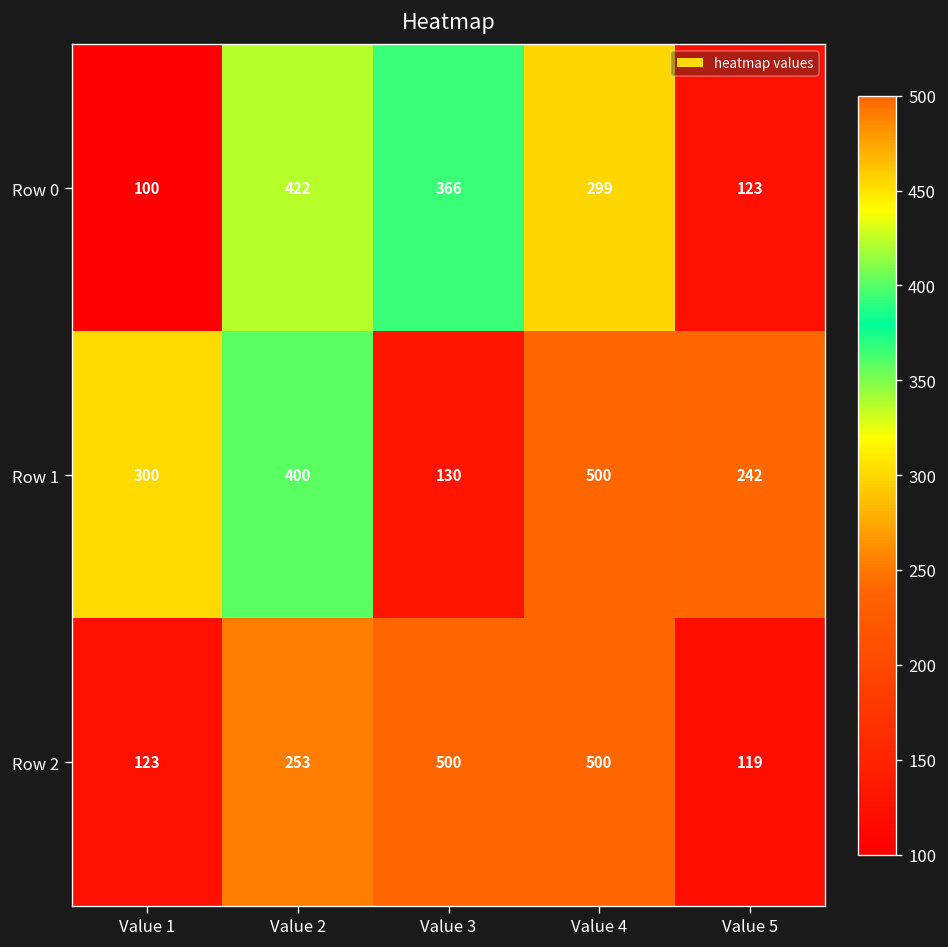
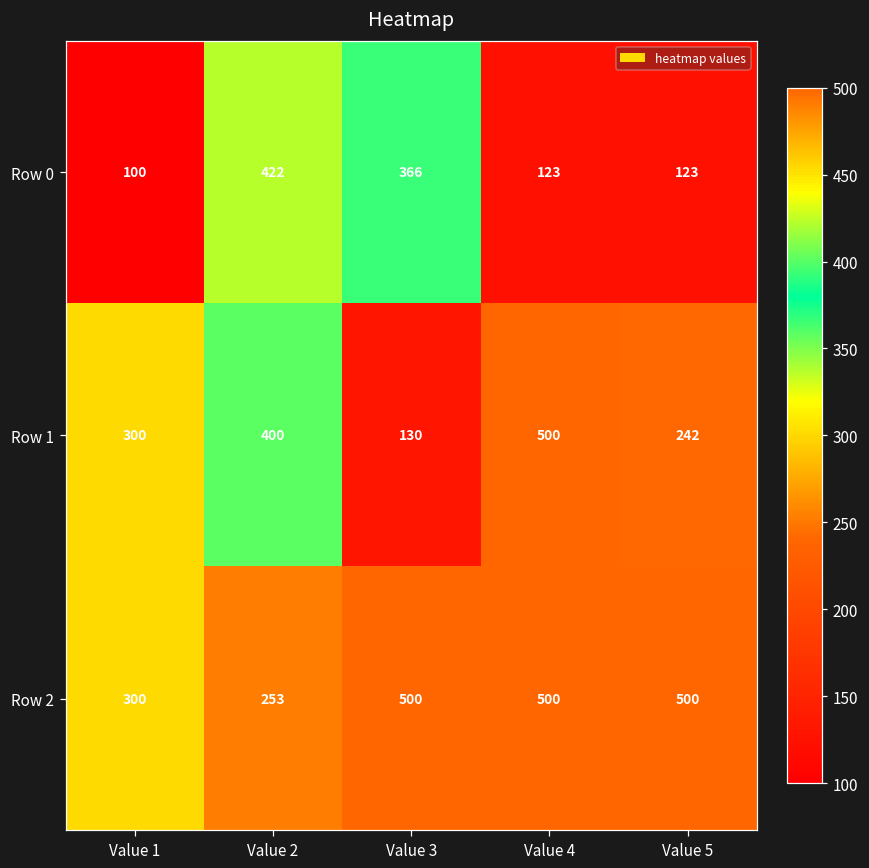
Row 0, Value 4: 299 -> 123
Row 2, Value 1: 123 -> 300
Row 2, Value 5: 119 -> 500
